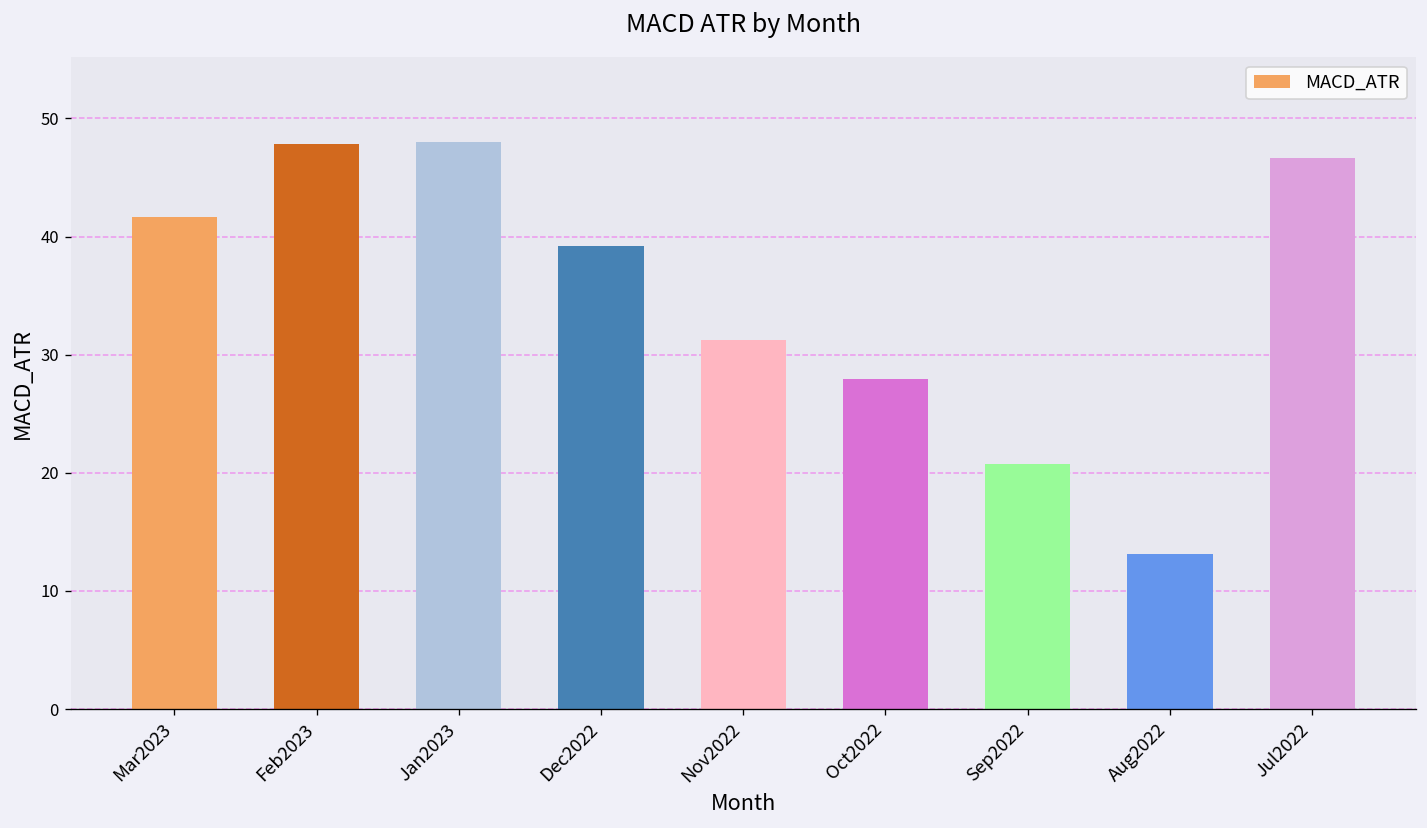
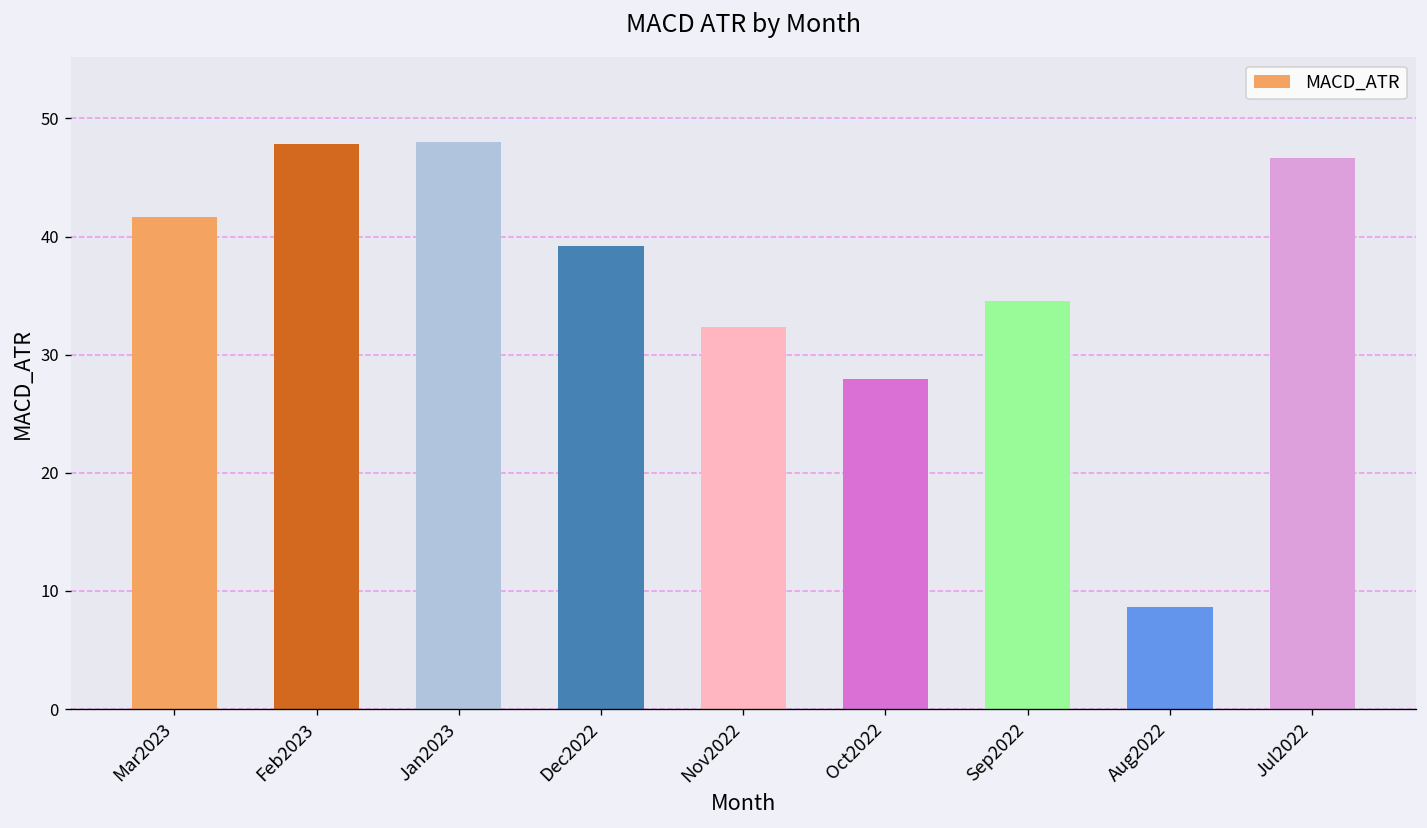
Nov2022: 31 -> 32
Sep2022: 21 -> 35
Aug2022: 13 -> 9
